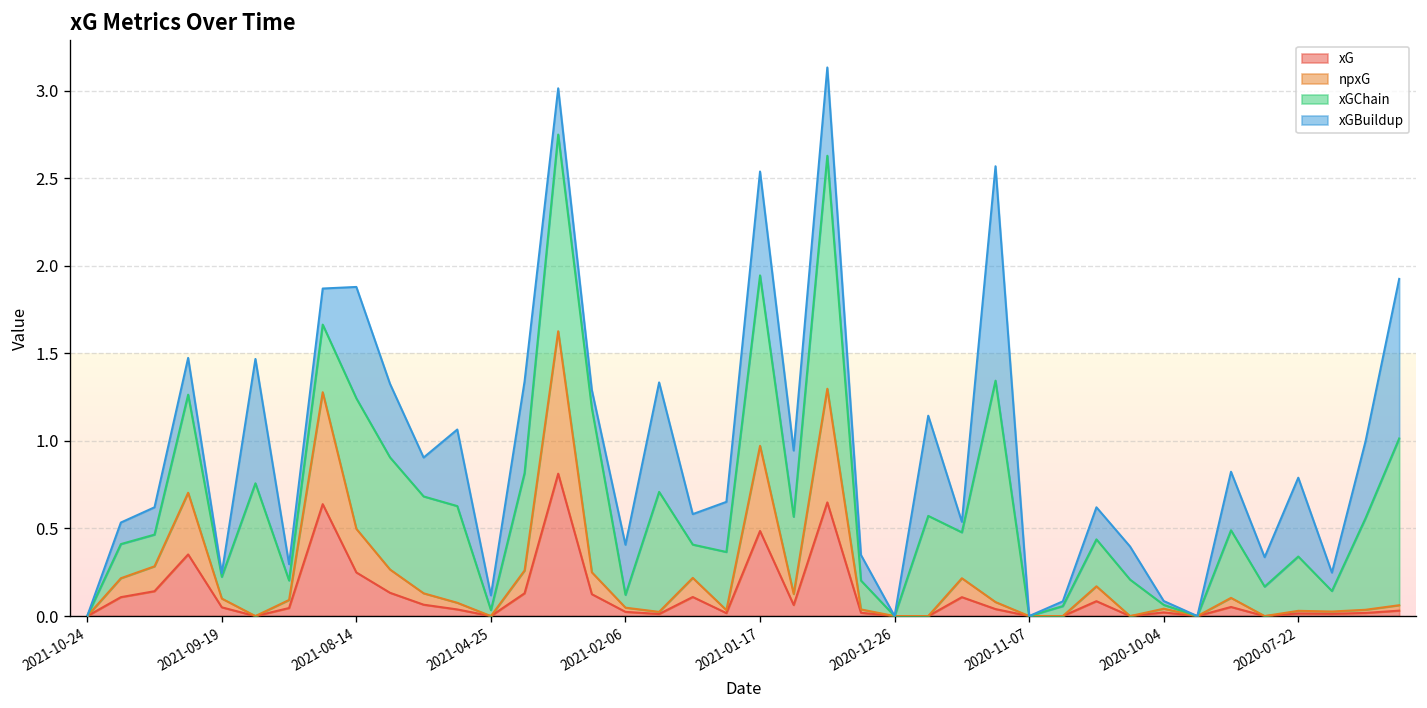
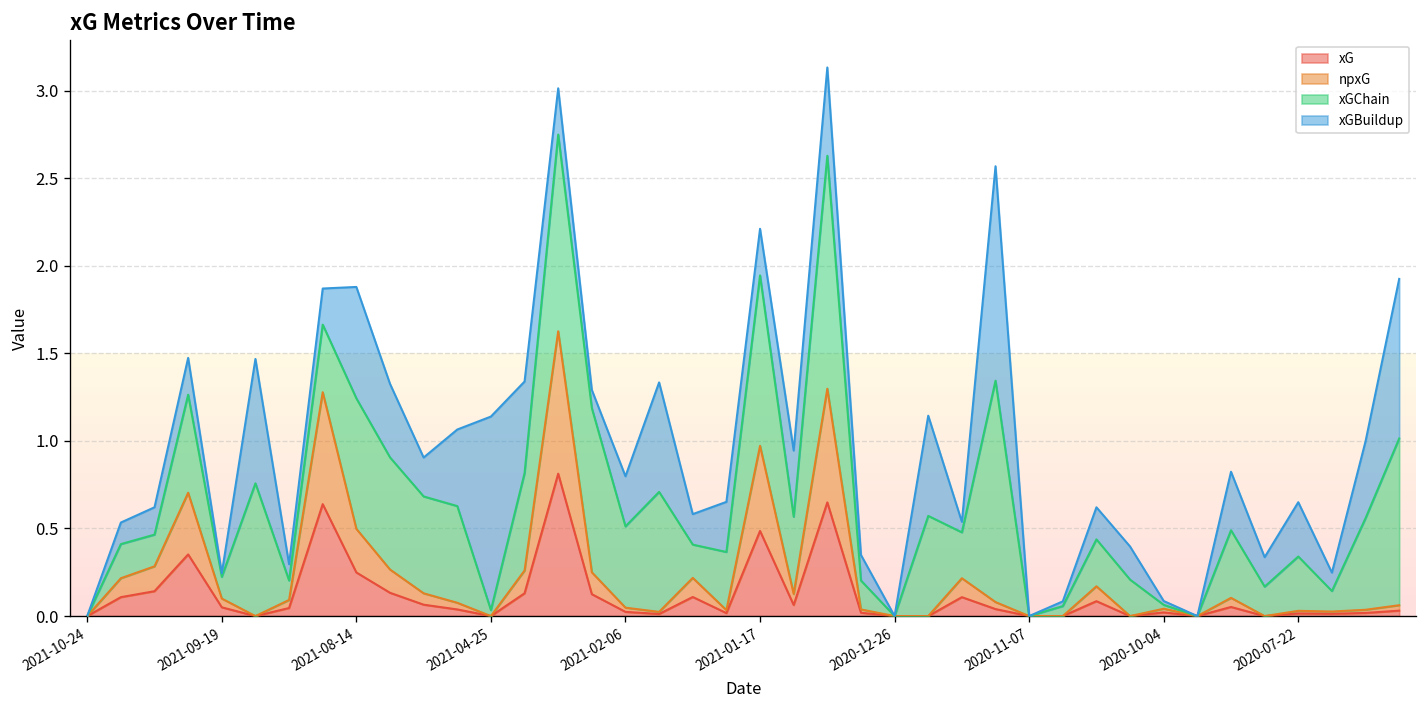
xGBuildup, 2021-04-25: 0.08 -> 1.11
xGChain, 2021-02-06: 0.07 -> 0.46
xGBuildup, 2021-01-17: 0.59 -> 0.27
xGBuildup, 2020-07-22: 0.45 -> 0.31
